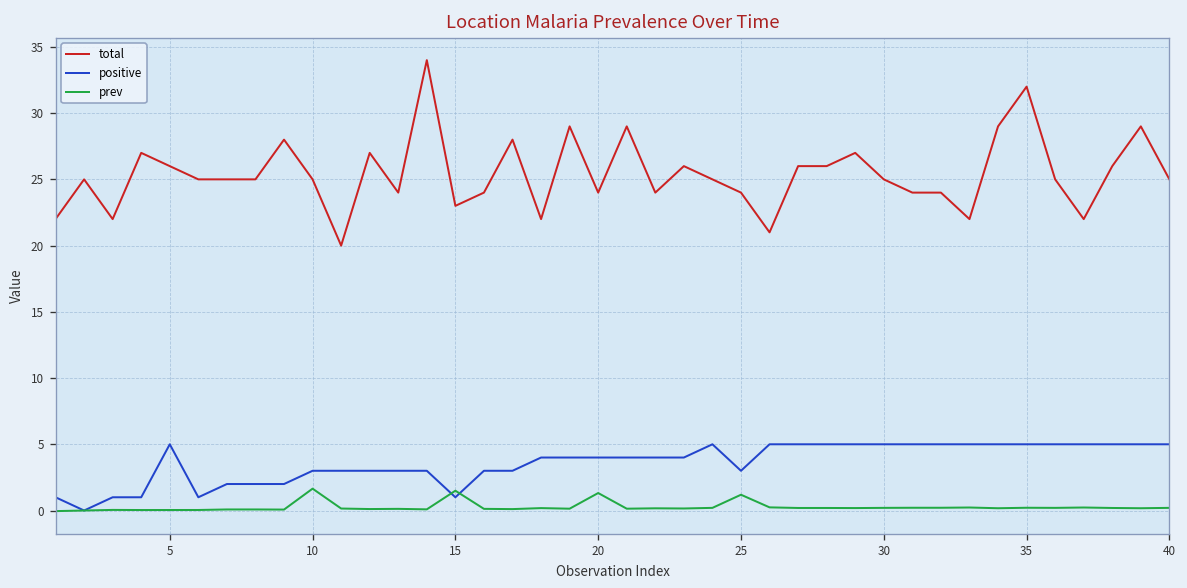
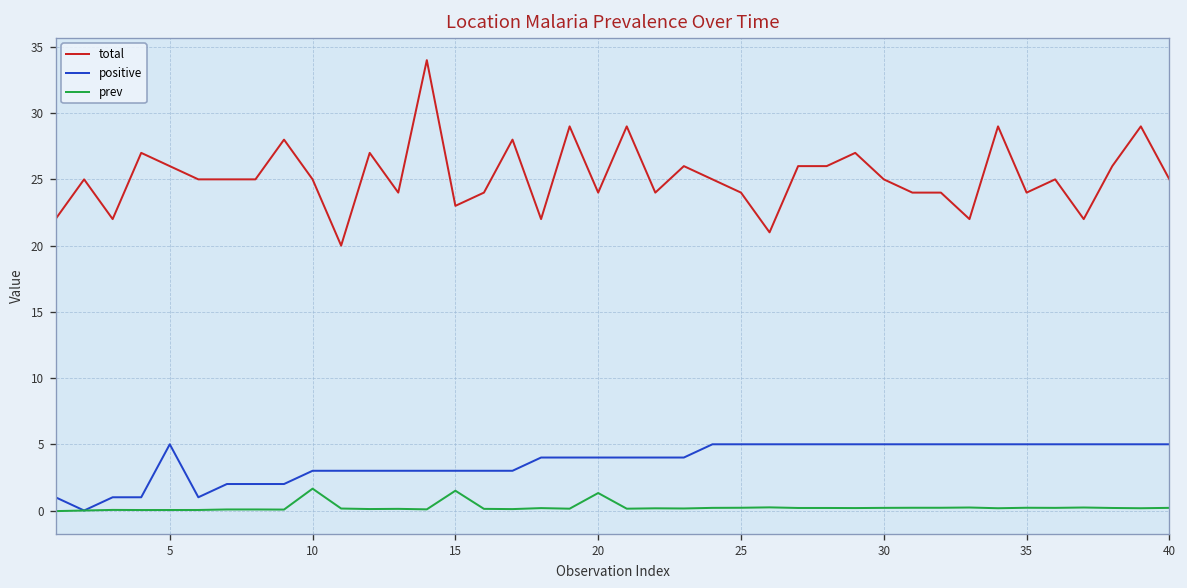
positive, 15: 1 -> 3
positive, 25: 3 -> 5
prev, 25: 1.2 -> 0.2
total, 35: 32 -> 24
